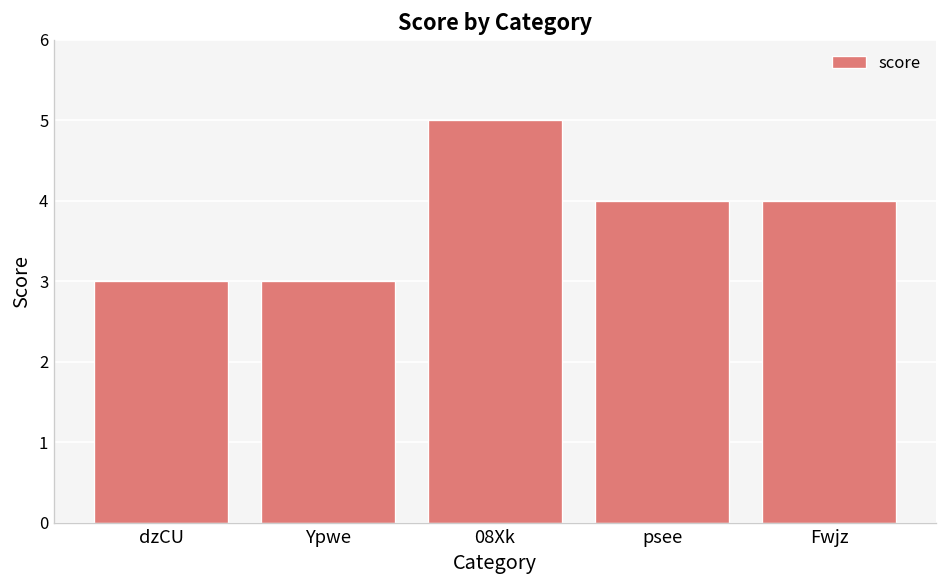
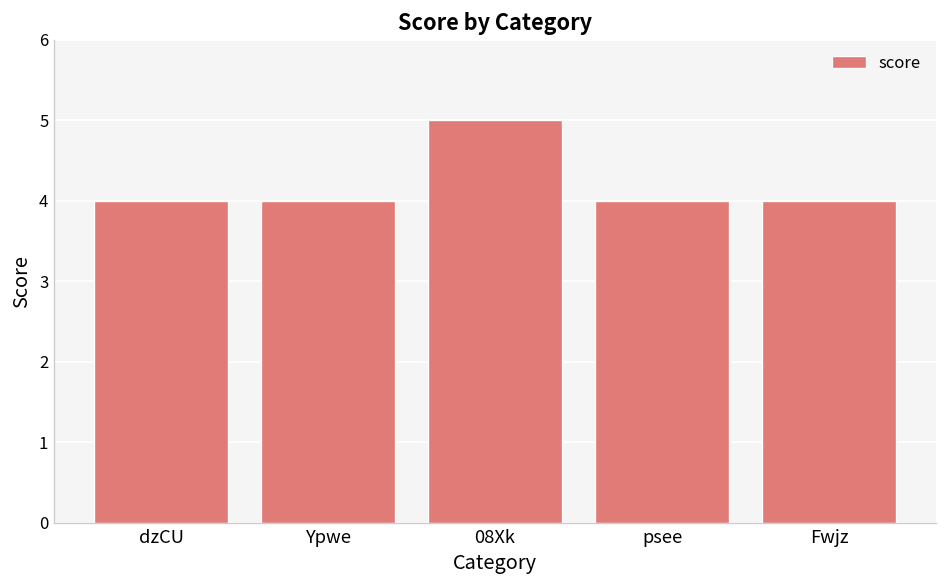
dzCU: 3 -> 4
Ypwe: 3 -> 4
